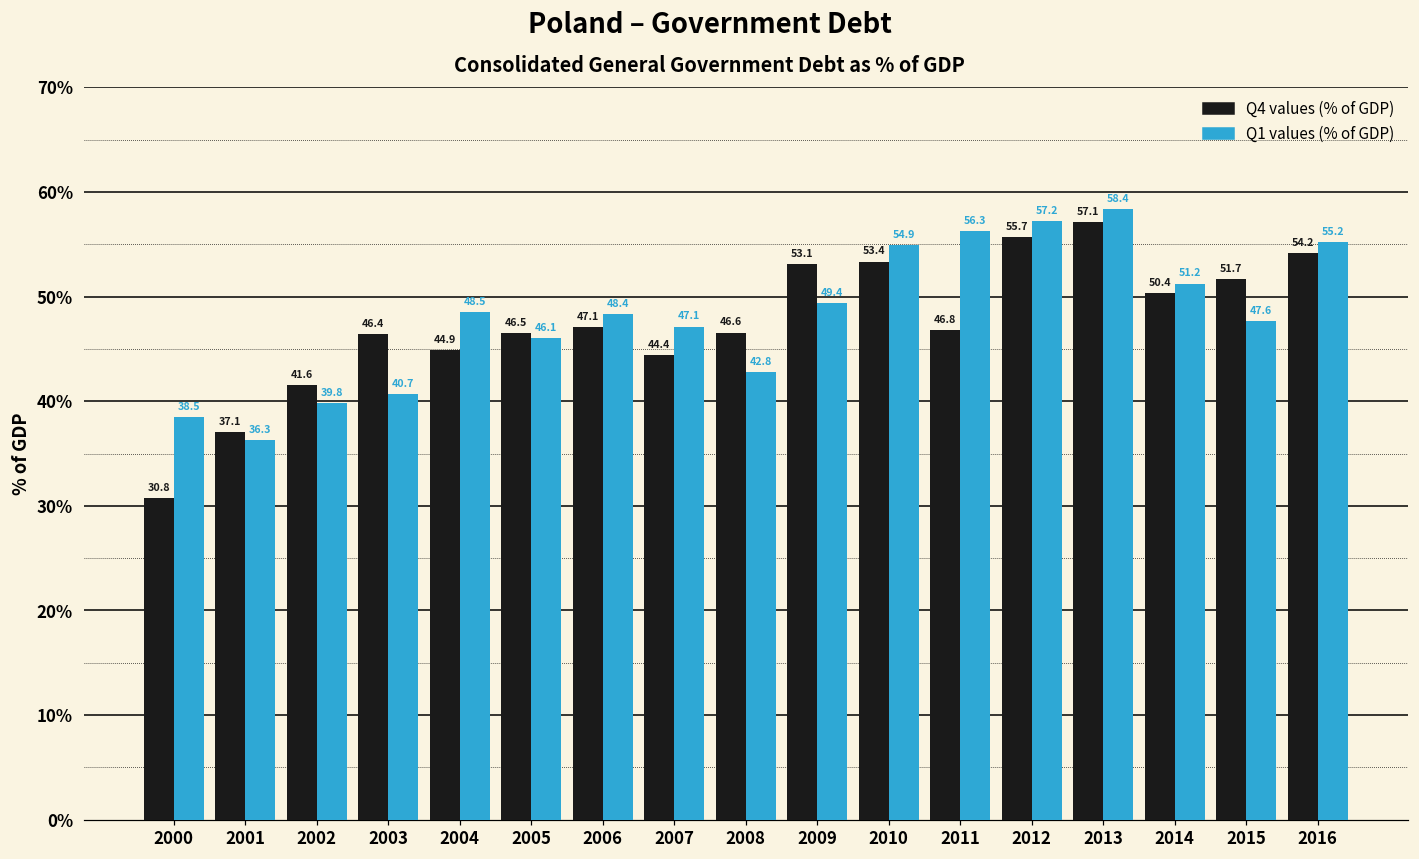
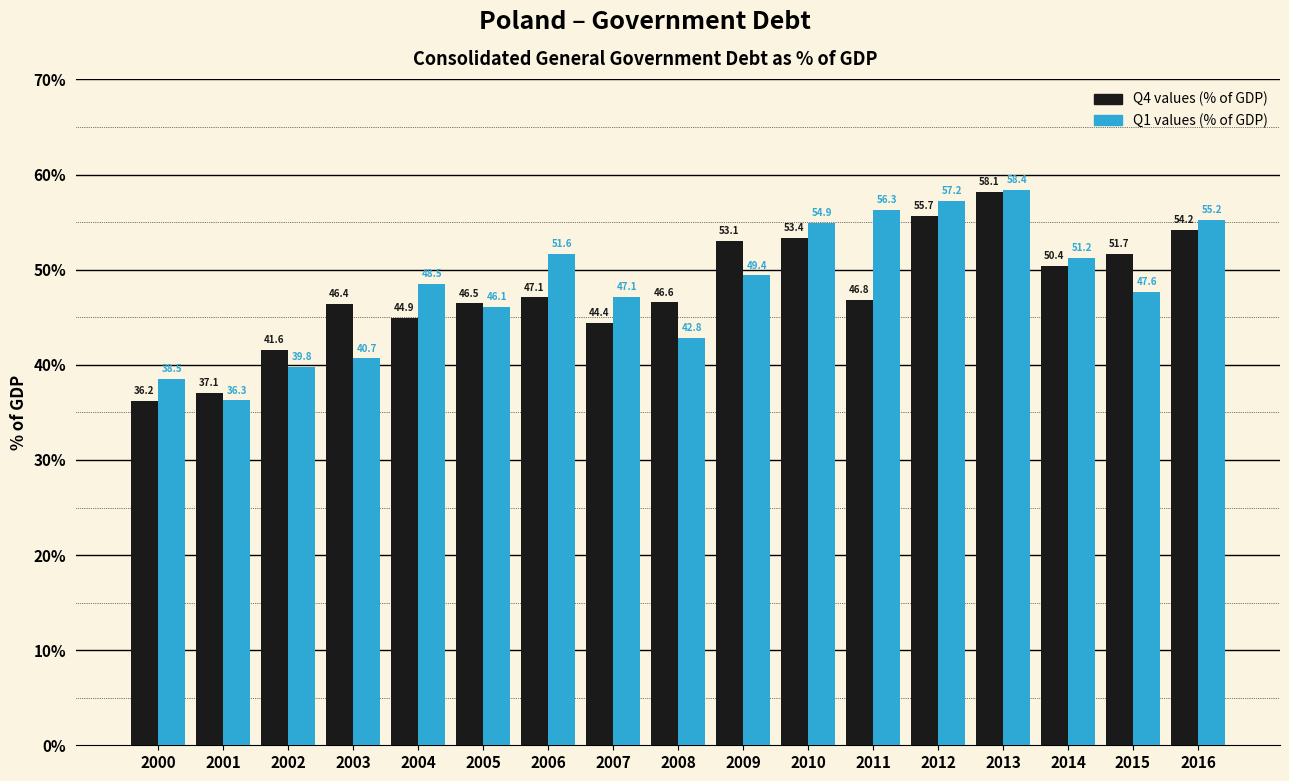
Q4 values (% of GDP), 2000: 30.8 -> 36.2
Q1 values (% of GDP), 2006: 48.4 -> 51.6
Q4 values (% of GDP), 2013: 57.1 -> 58.1
